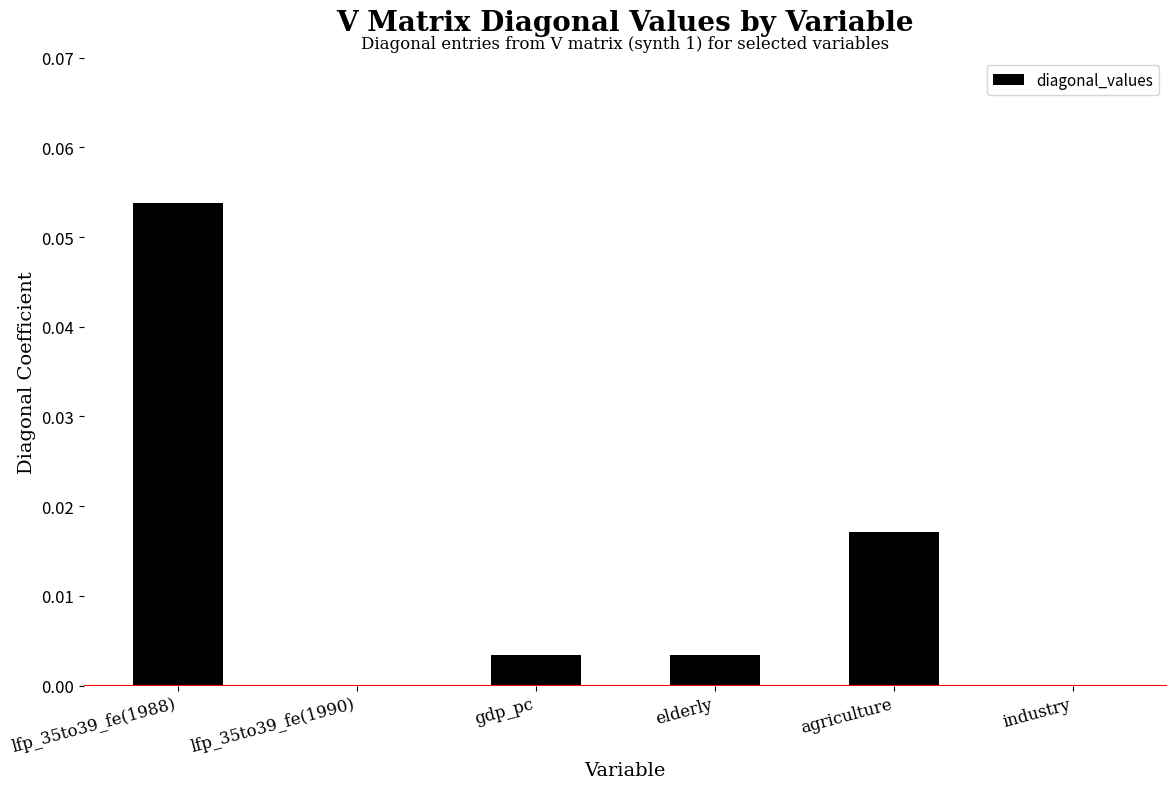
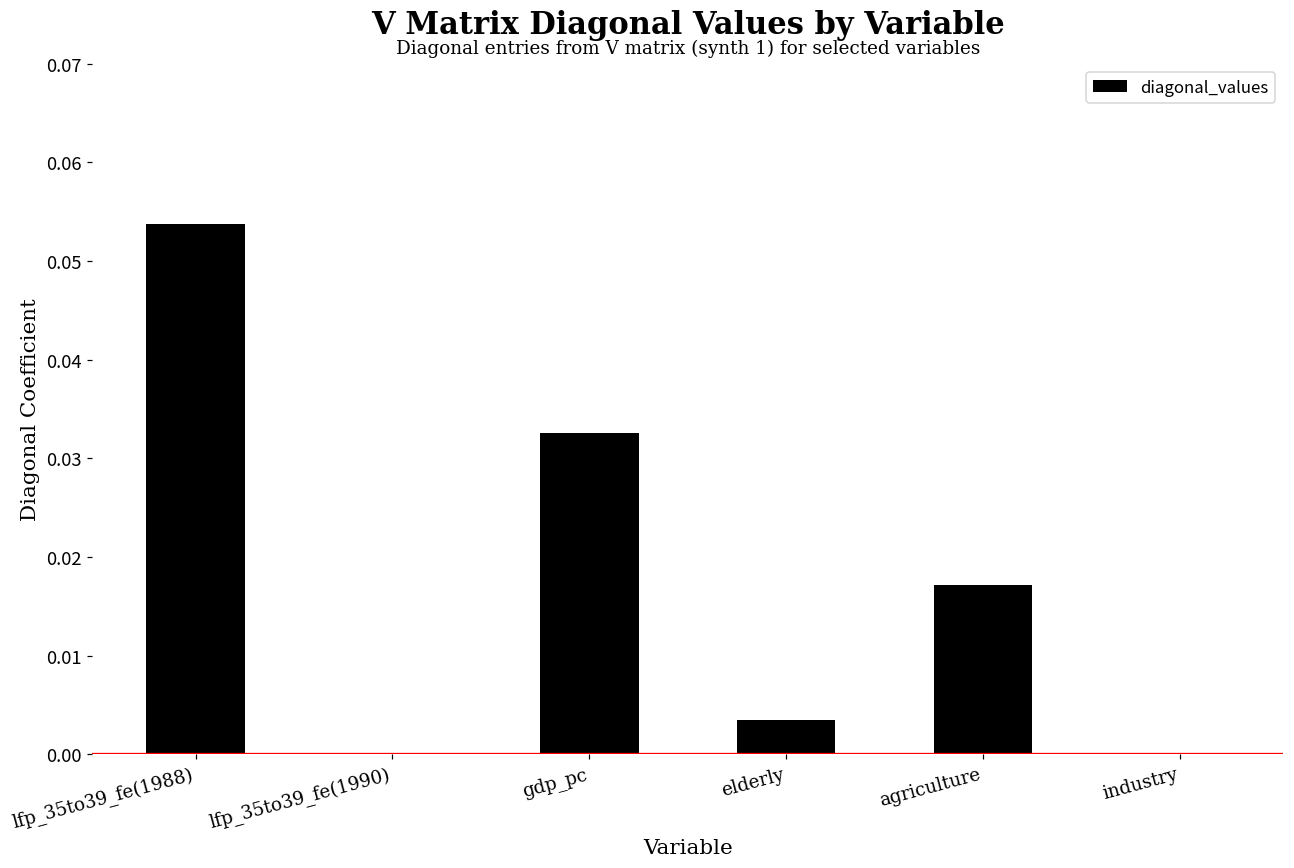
gdp_pc: 0.003 -> 0.033
